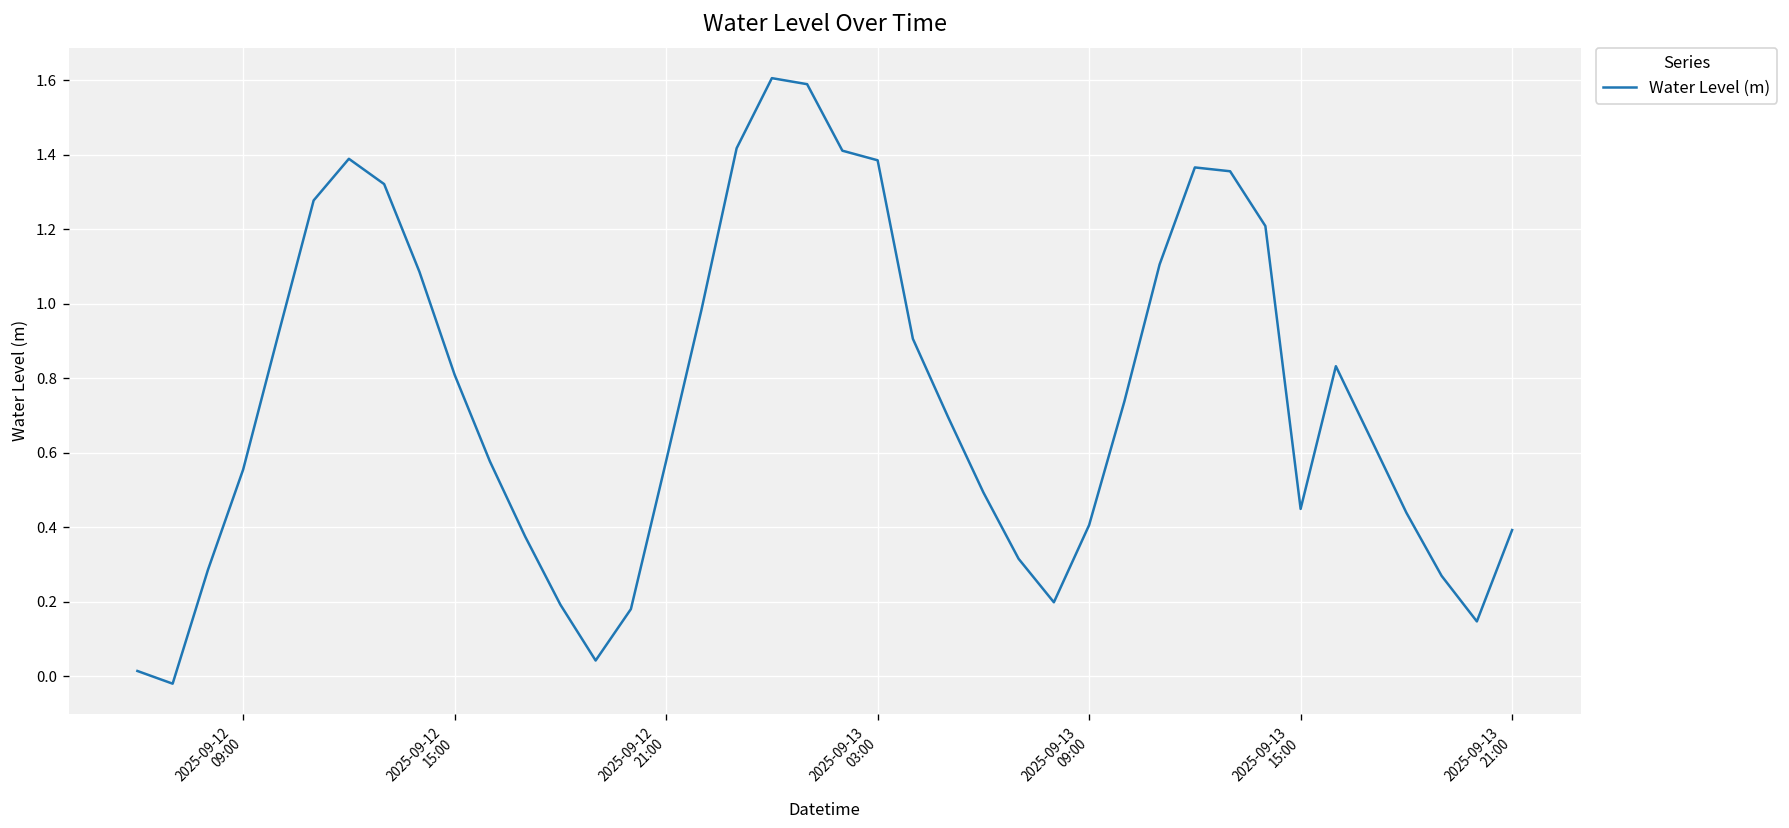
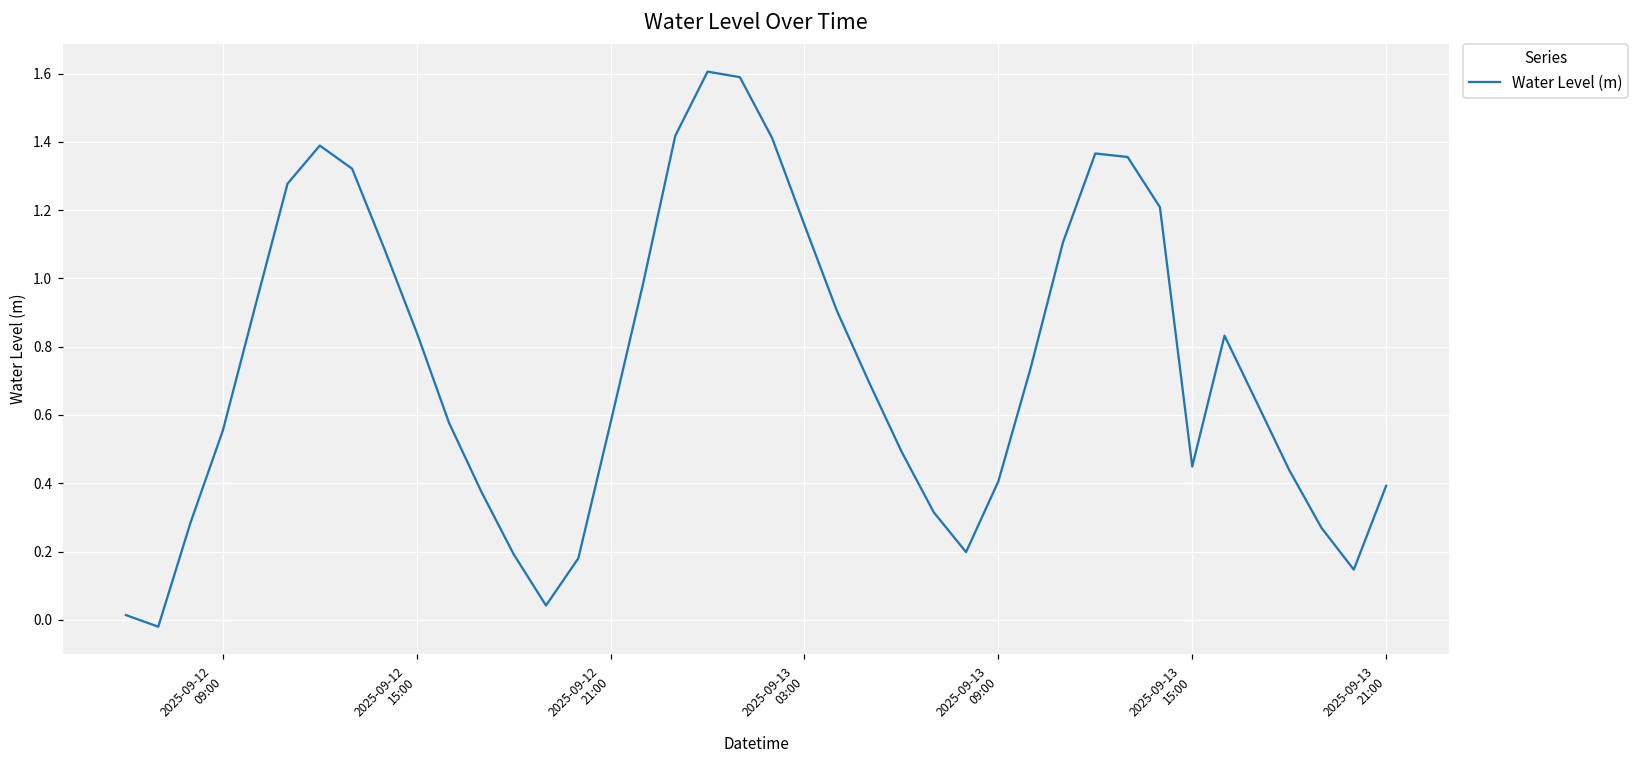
2025-09-12 15:00: 0.81 -> 0.84
2025-09-13 03:00: 1.39 -> 1.16
